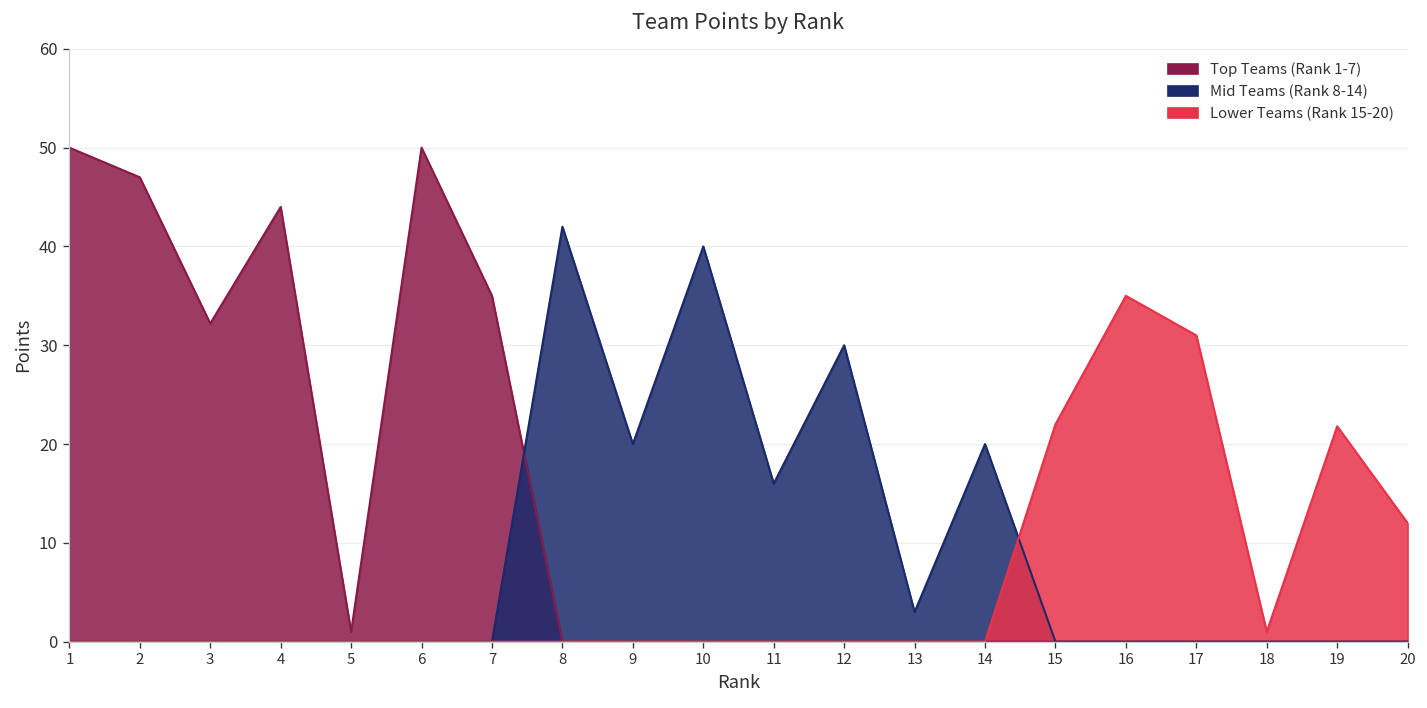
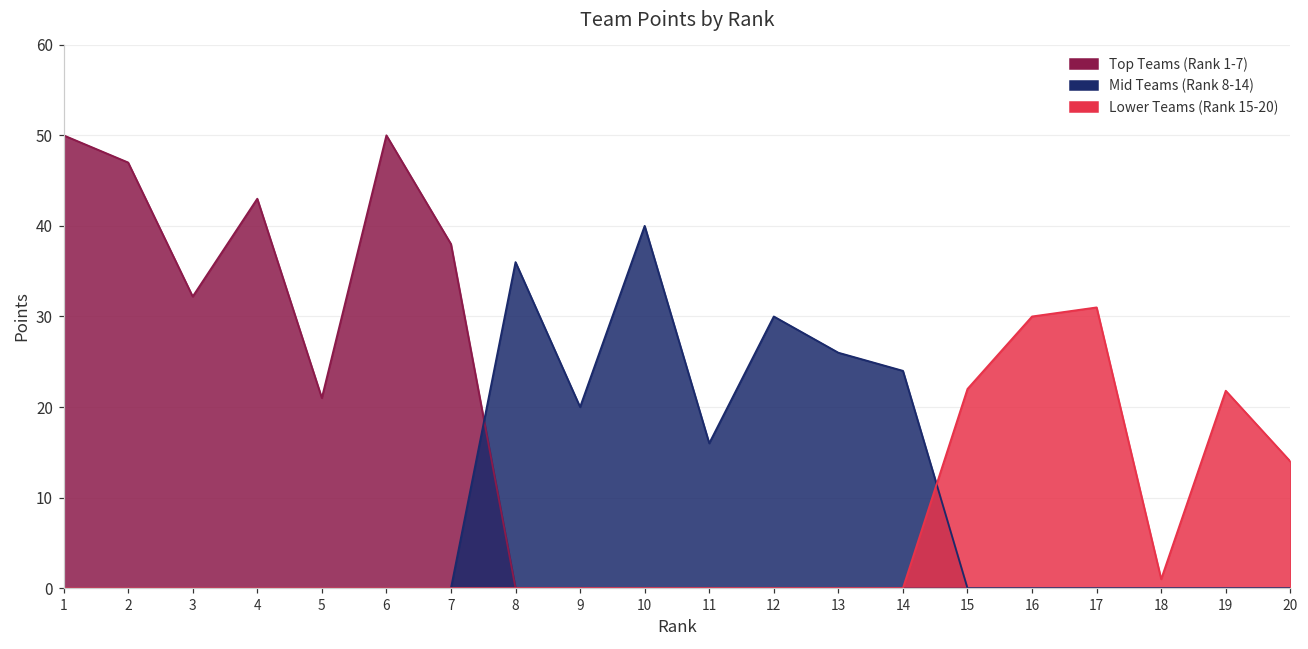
Top Teams (Rank 1-7), 4: 44 -> 43
Top Teams (Rank 1-7), 5: 1 -> 21
Top Teams (Rank 1-7), 7: 35 -> 38
Mid Teams (Rank 8-14), 8: 42 -> 36
Mid Teams (Rank 8-14), 13: 3 -> 26
Mid Teams (Rank 8-14), 14: 20 -> 24
Lower Teams (Rank 15-20), 16: 35 -> 30
Lower Teams (Rank 15-20), 20: 12 -> 14
